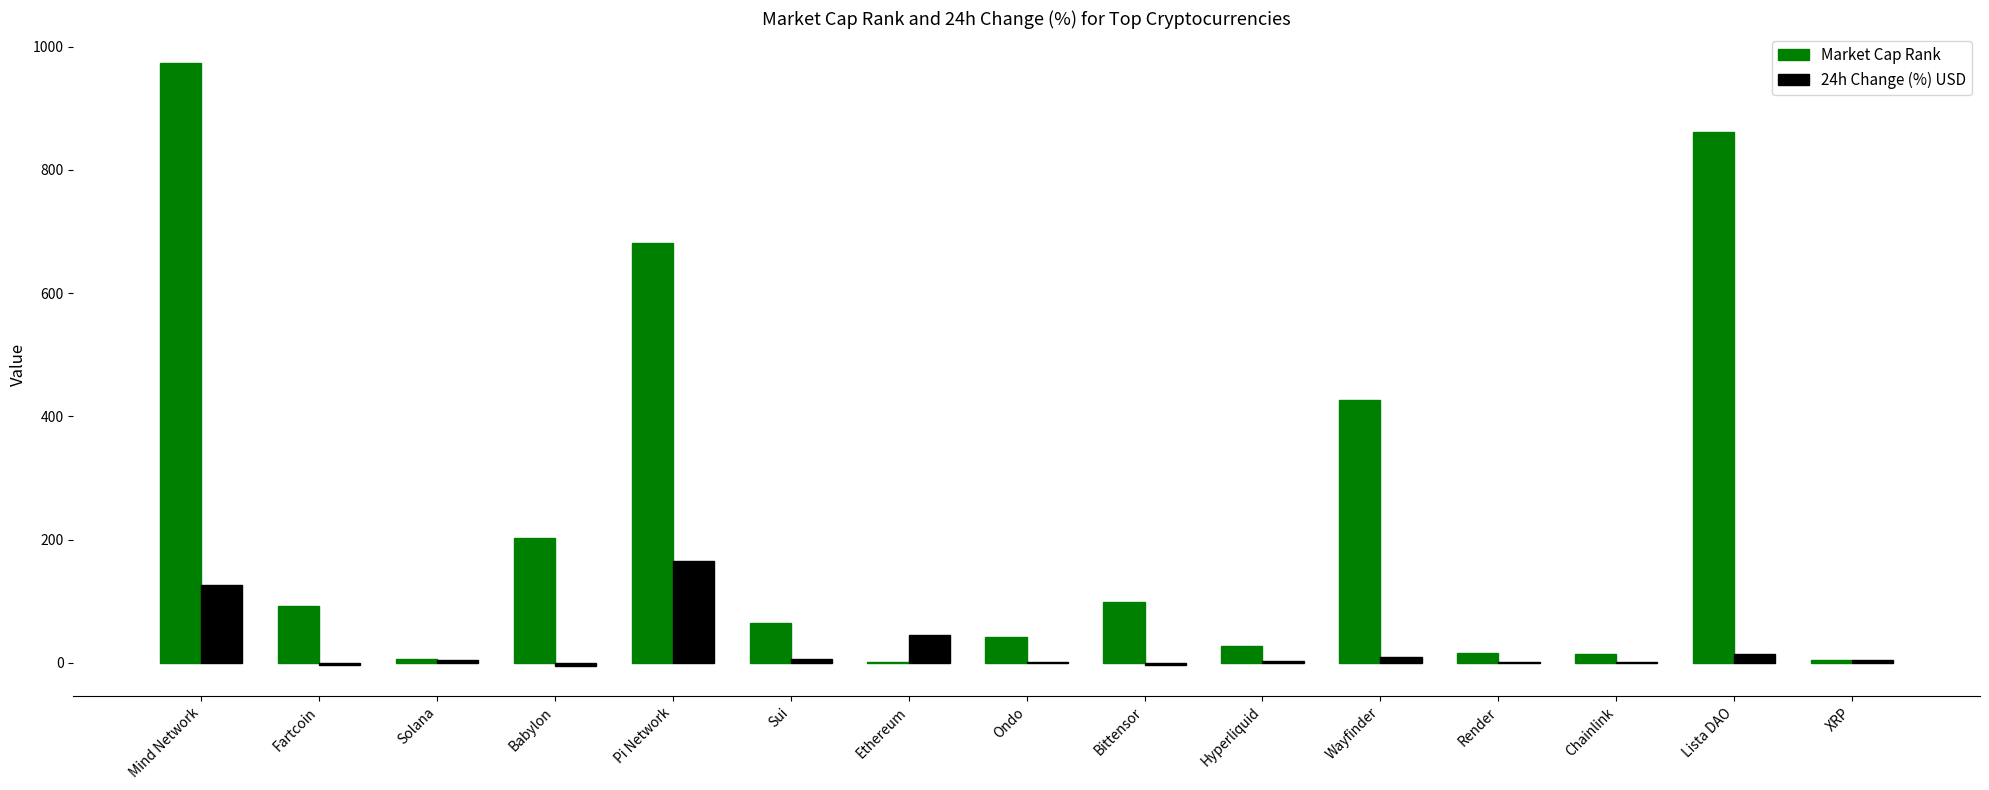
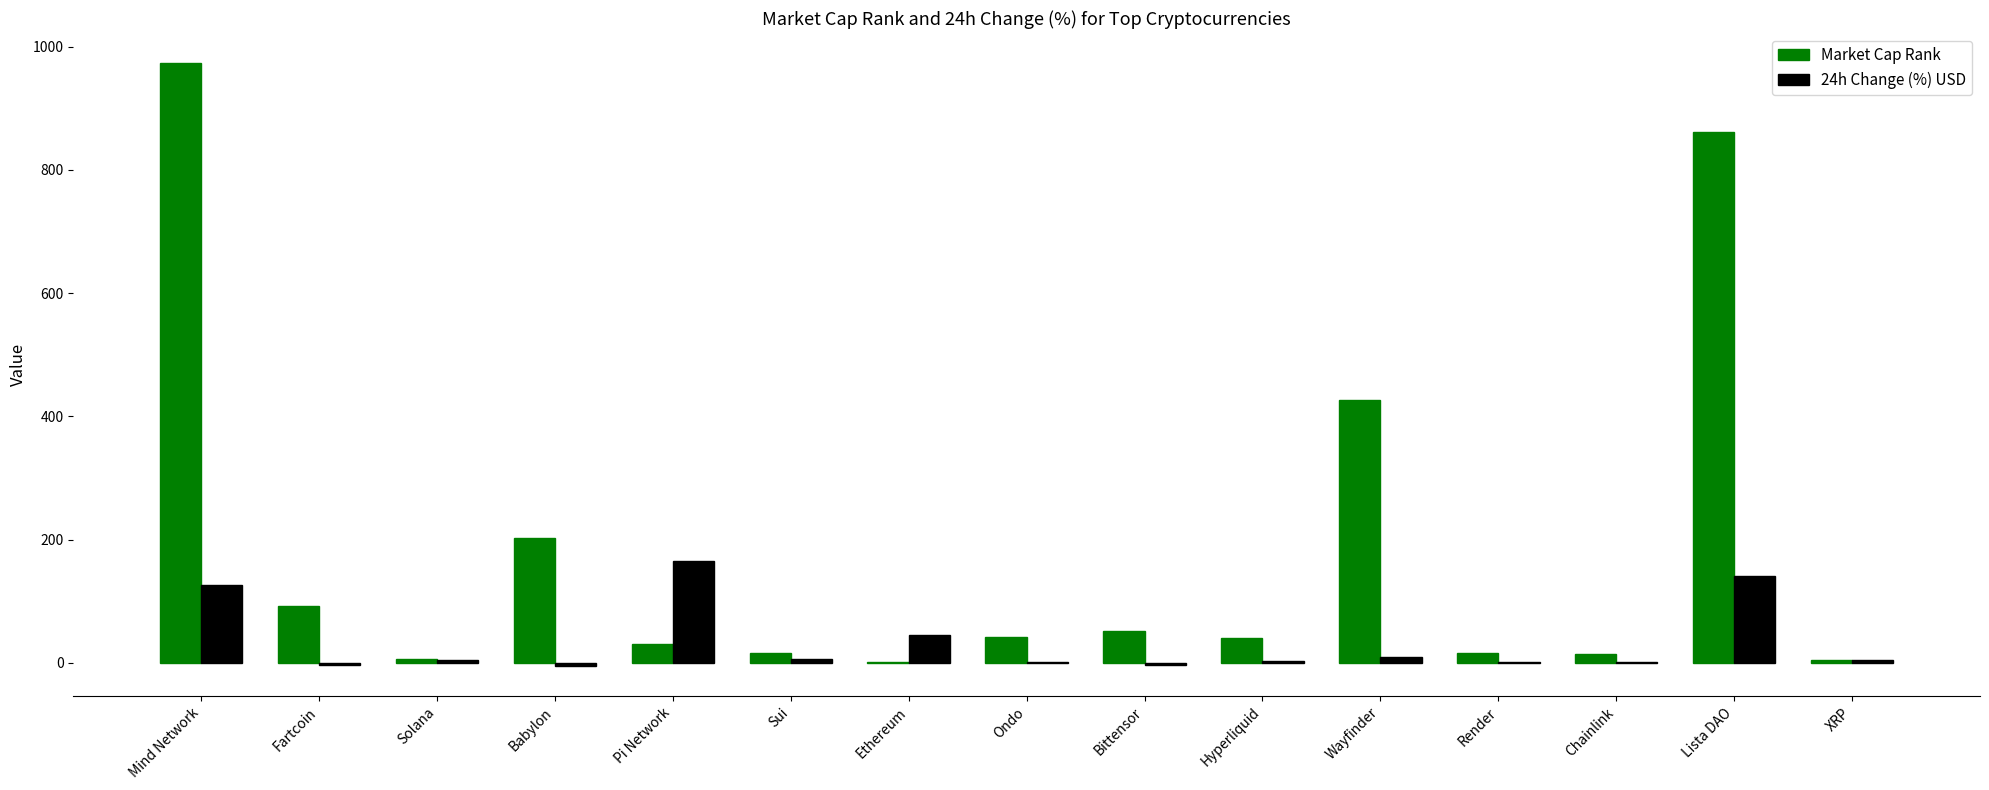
Market Cap Rank, Pi Network: 680 -> 30
Market Cap Rank, Sui: 70 -> 20
Market Cap Rank, Bittensor: 100 -> 50
Market Cap Rank, Hyperliquid: 30 -> 40
24h Change (%) USD, Lista DAO: 20 -> 140
